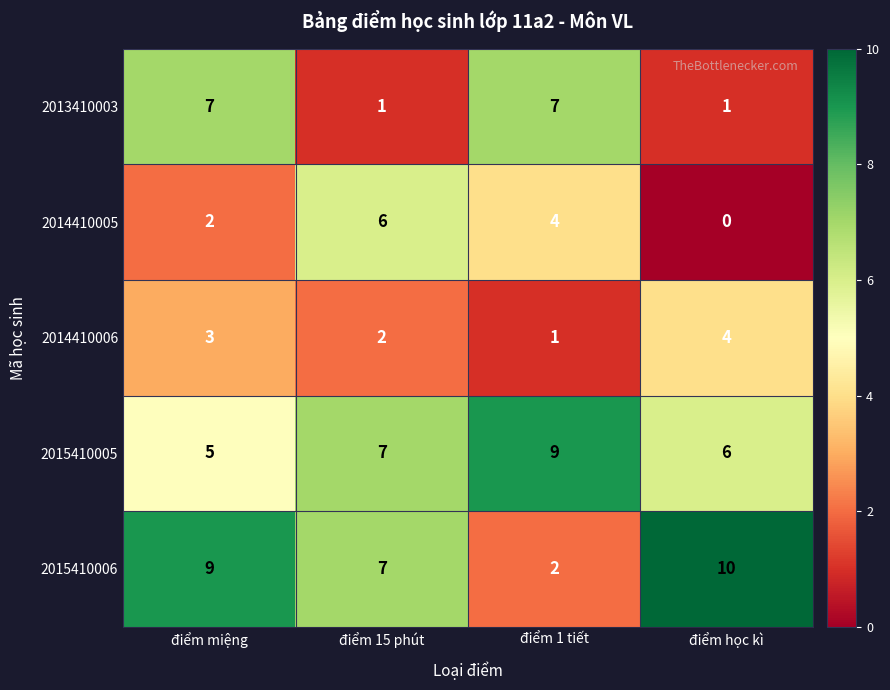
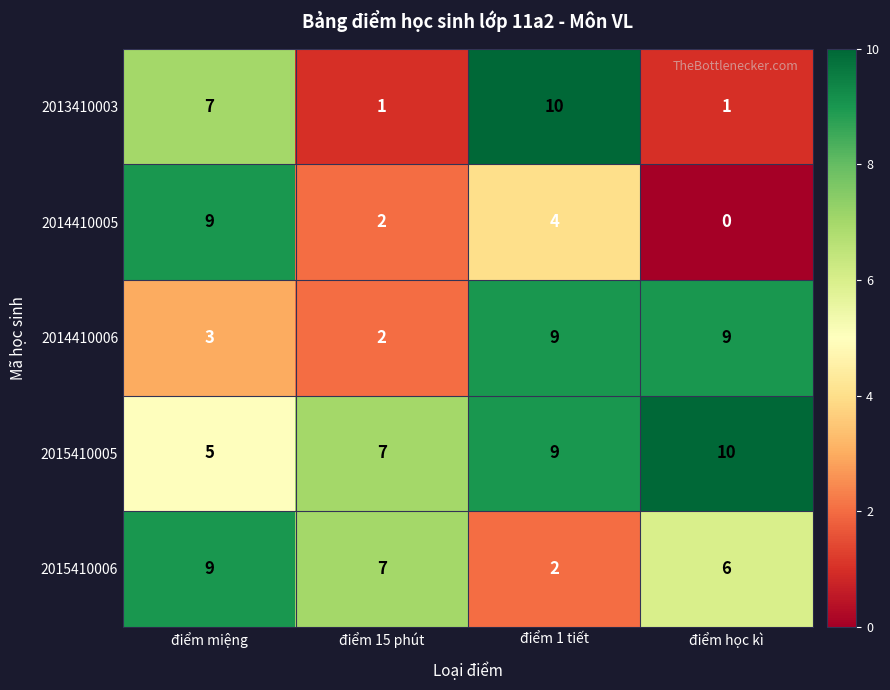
2013410003, điểm 1 tiết: 7 -> 10
2014410005, điểm miệng: 2 -> 9
2014410005, điểm 15 phút: 6 -> 2
2014410006, điểm 1 tiết: 1 -> 9
2014410006, điểm học kì: 4 -> 9
2015410005, điểm học kì: 6 -> 10
2015410006, điểm học kì: 10 -> 6
